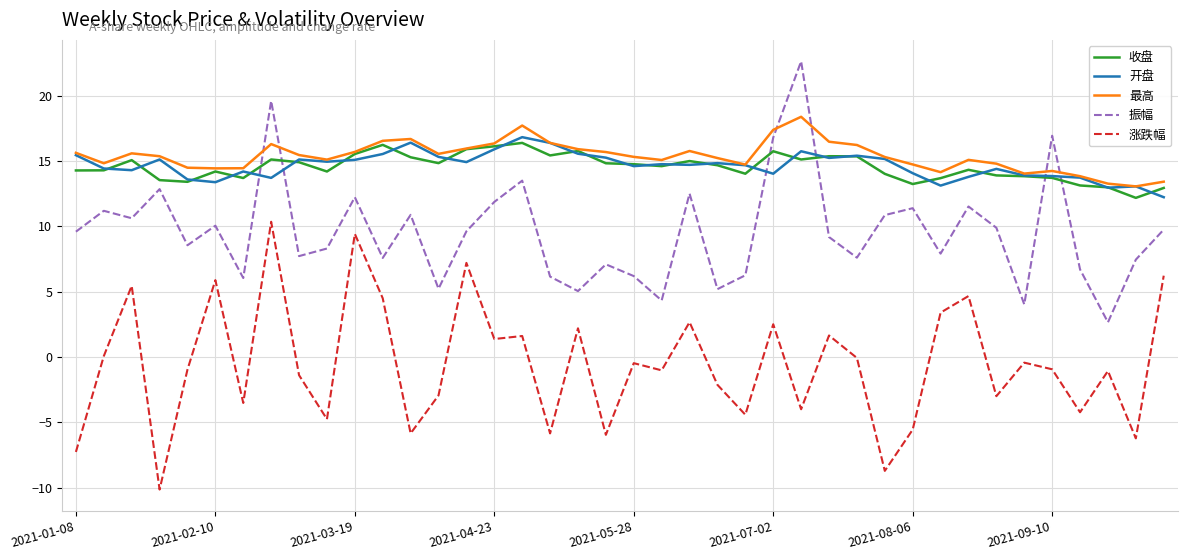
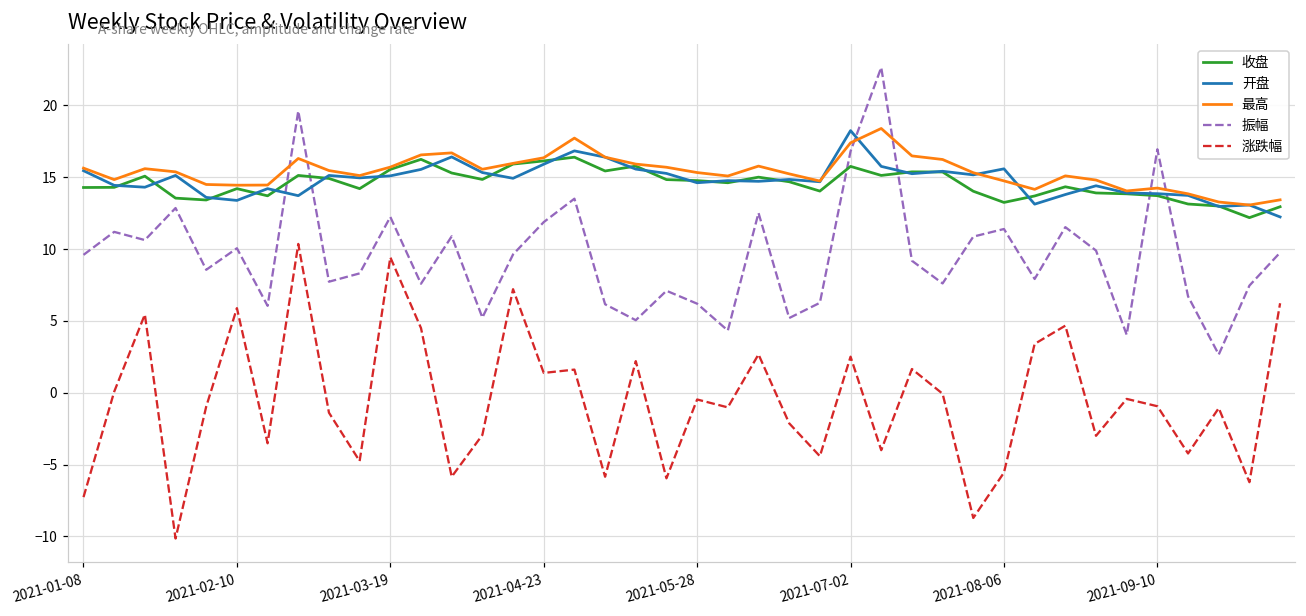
开盘, 2021-07-02: 14.0 -> 18.3
开盘, 2021-08-06: 14.1 -> 15.6
